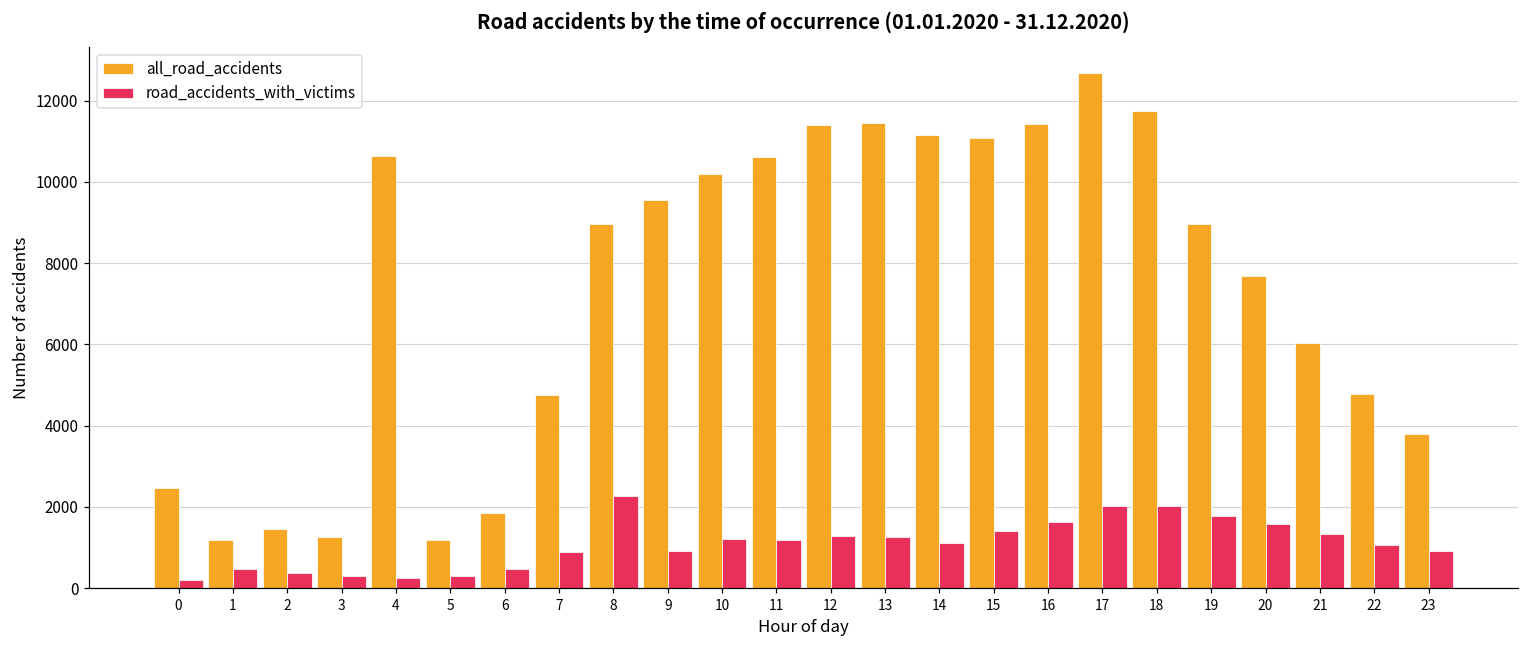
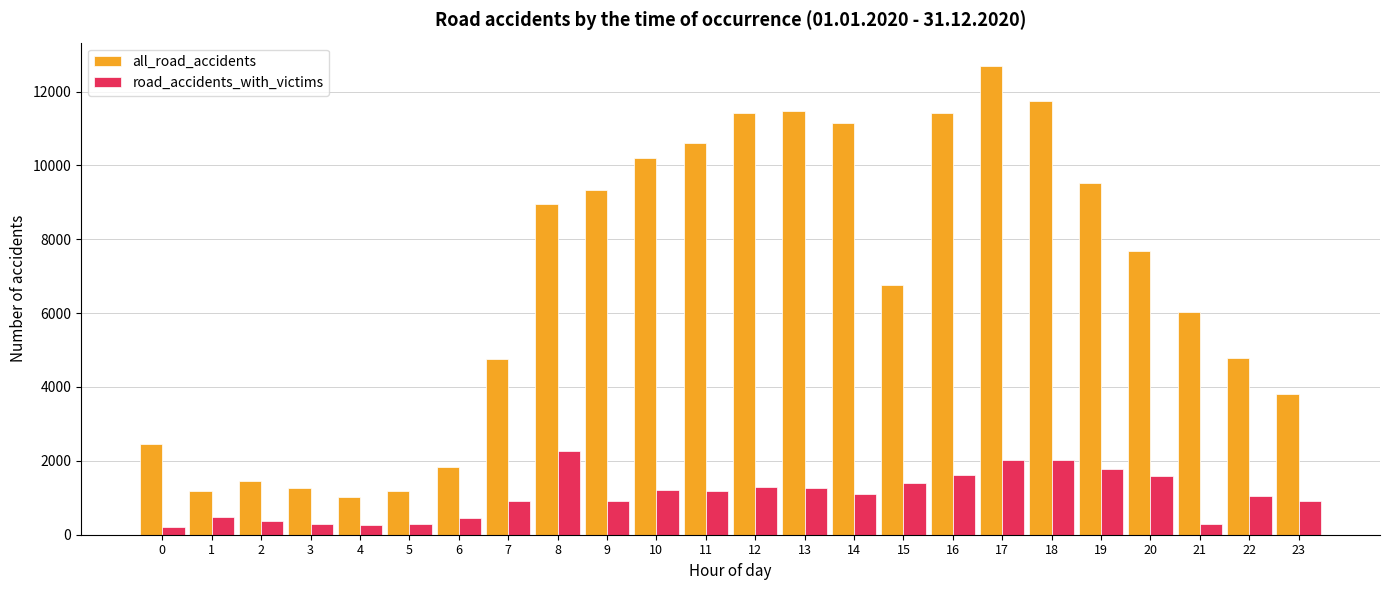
all_road_accidents, 4: 10600 -> 1000
all_road_accidents, 9: 9600 -> 9300
all_road_accidents, 15: 11100 -> 6800
all_road_accidents, 19: 9000 -> 9500
road_accidents_with_victims, 21: 1300 -> 300
